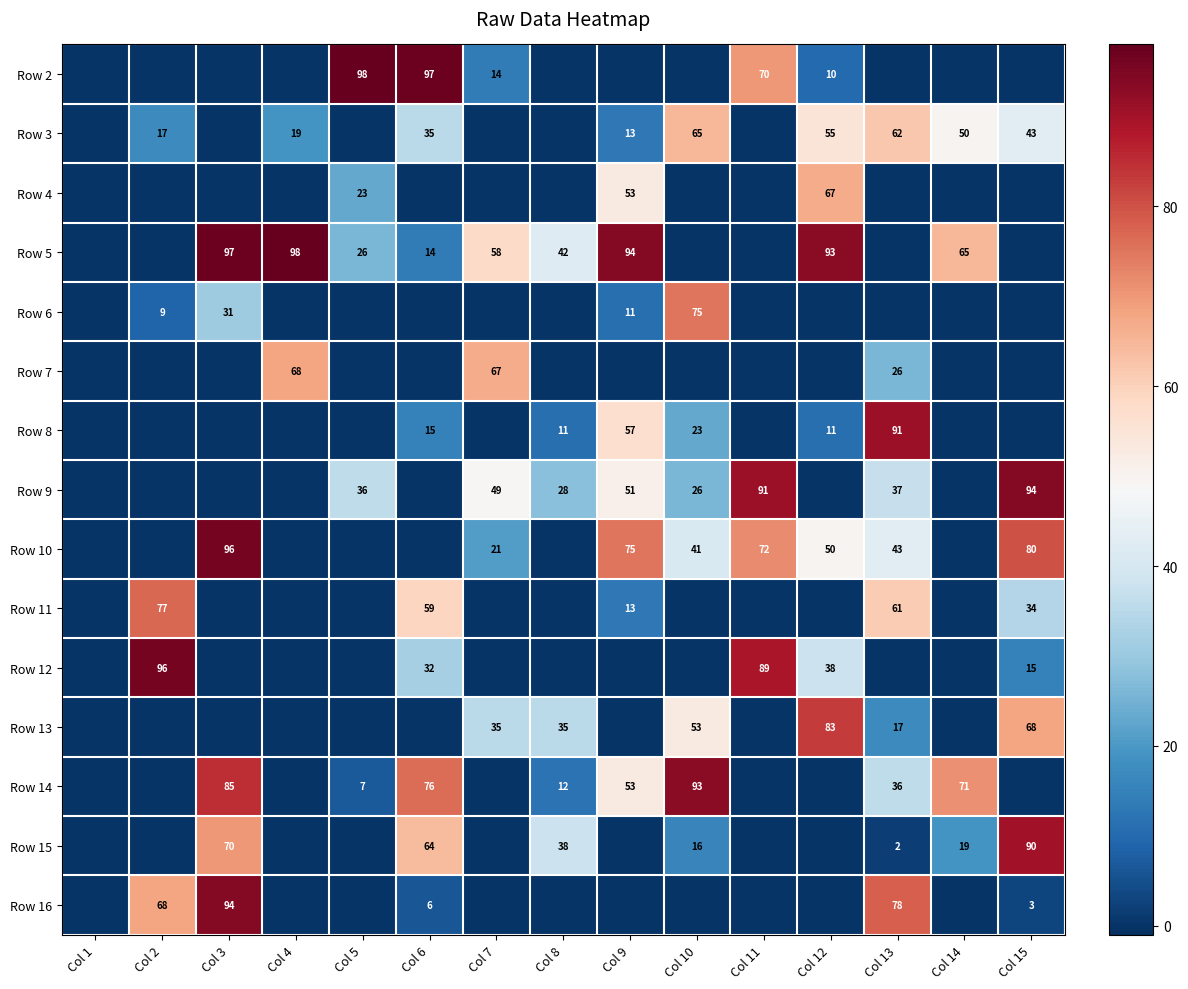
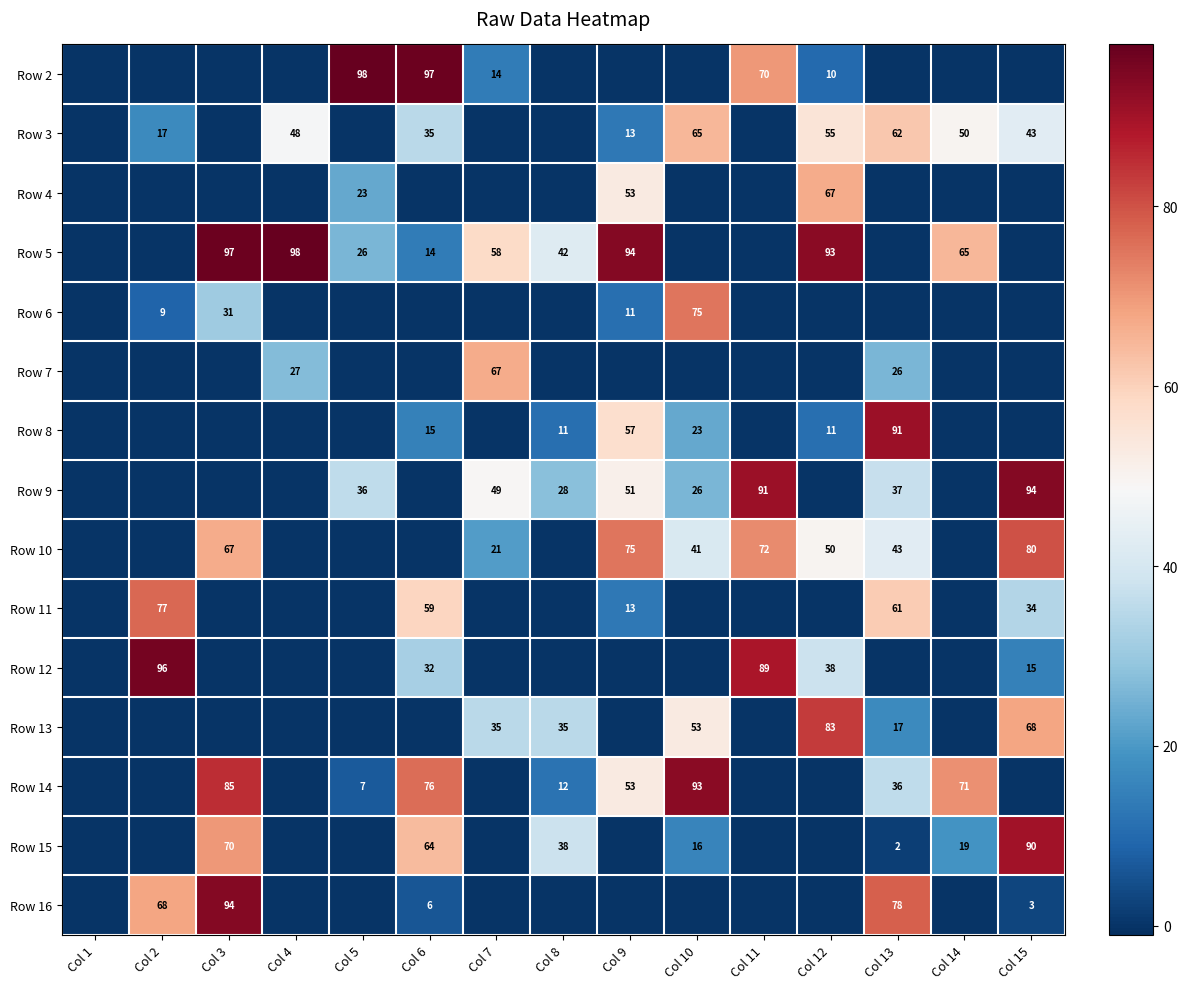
Row 3, Col 4: 19 -> 48
Row 7, Col 4: 68 -> 27
Row 10, Col 3: 96 -> 67
